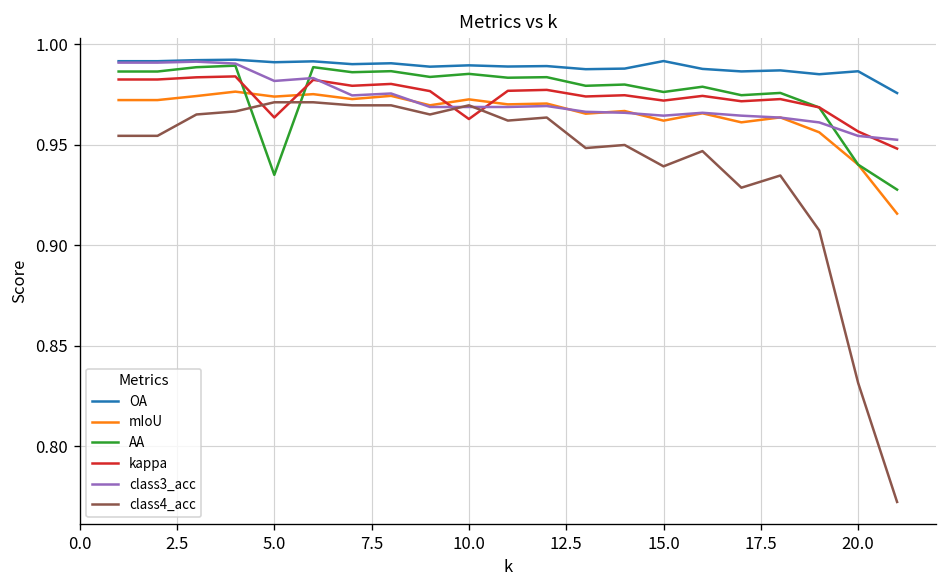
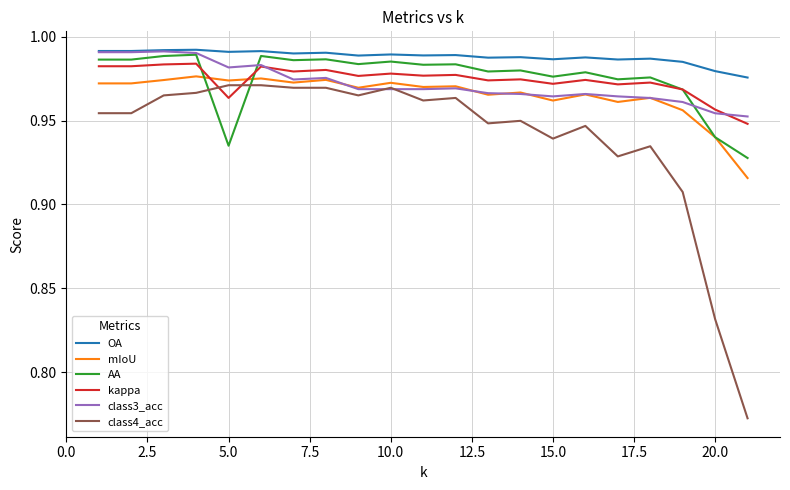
kappa, 10.0: 0.963 -> 0.978
OA, 15.0: 0.992 -> 0.987
OA, 20.0: 0.987 -> 0.980
